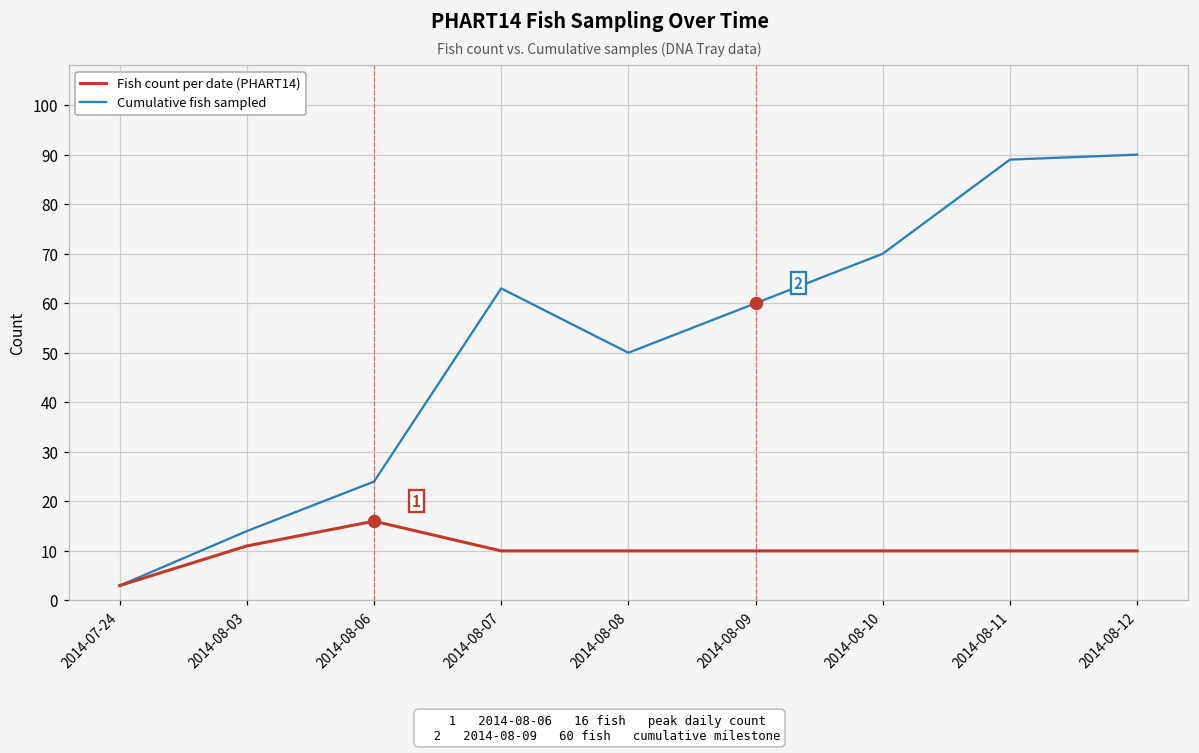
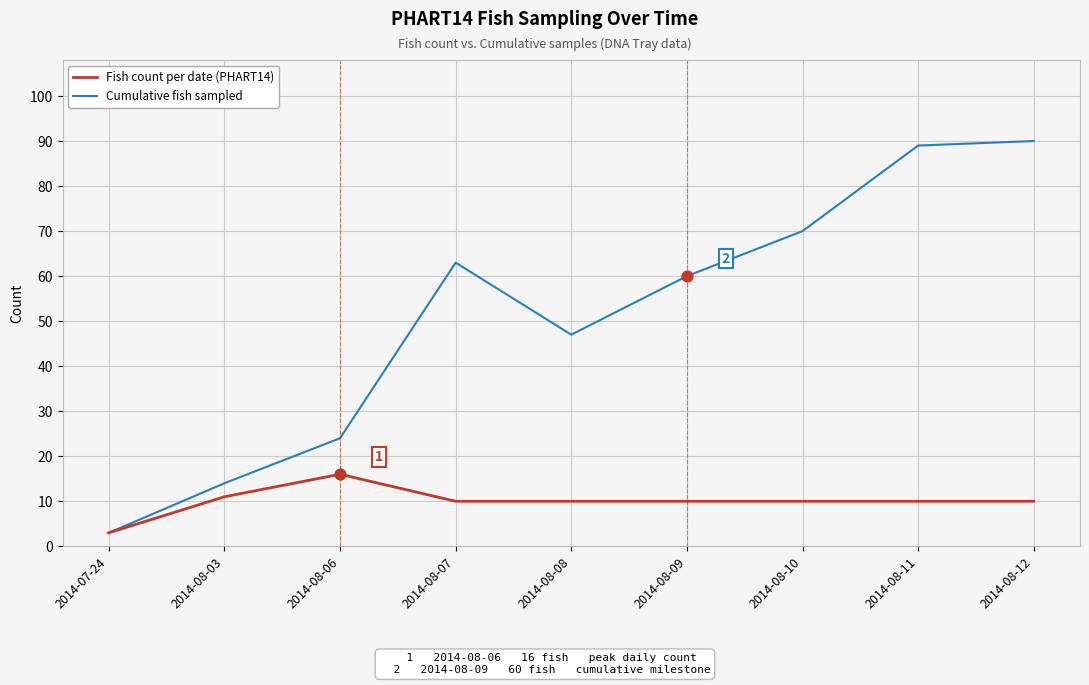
Cumulative fish sampled, 2014-08-08: 50 -> 47
